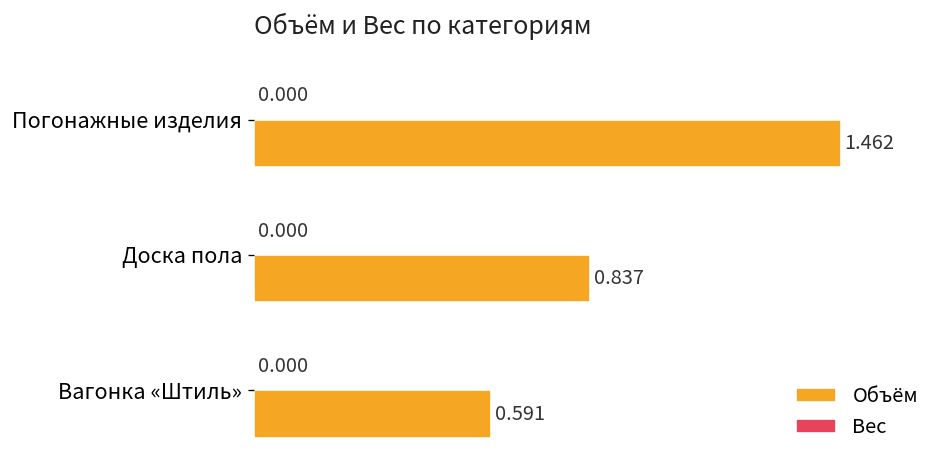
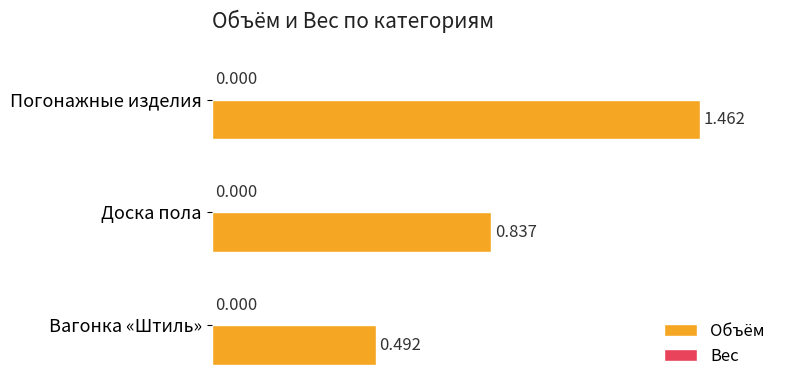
Объём, Вагонка «Штиль»: 0.591 -> 0.492
